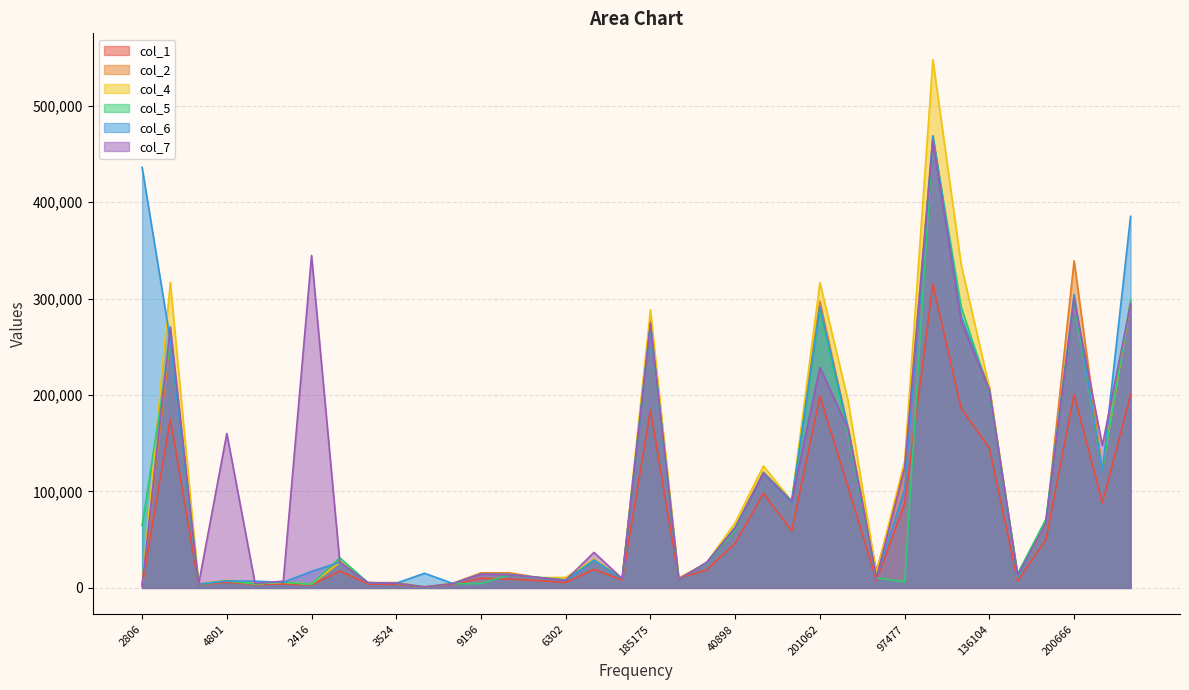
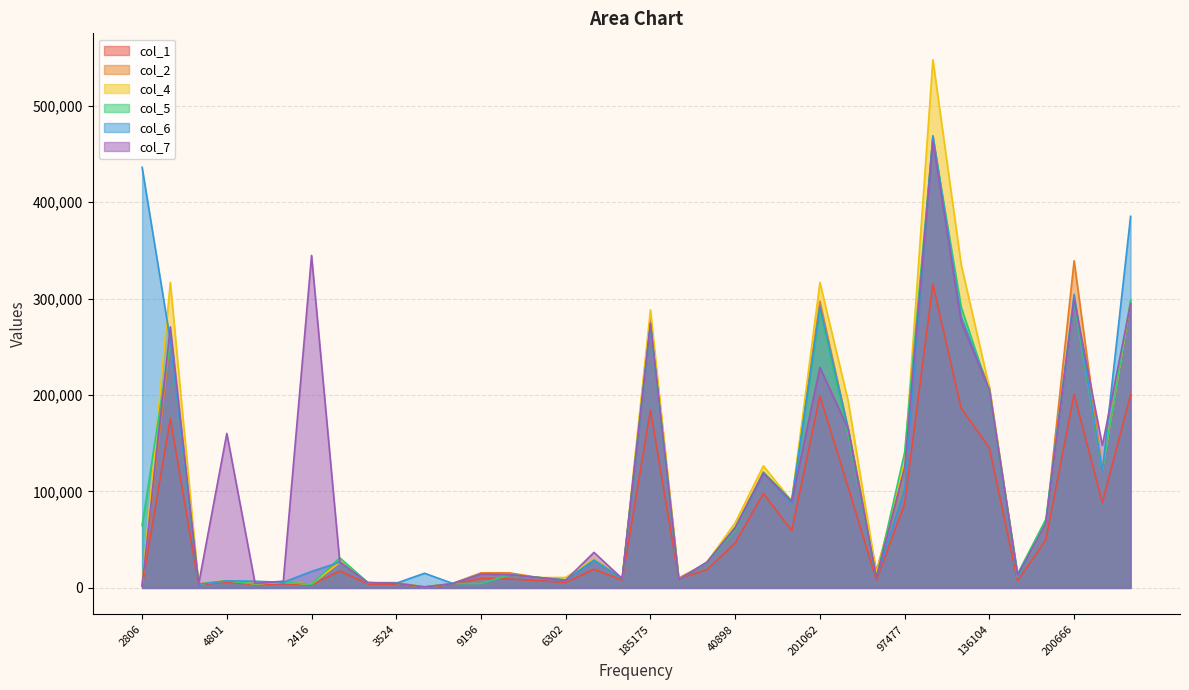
col_5, 97477: 10,000 -> 140,000
